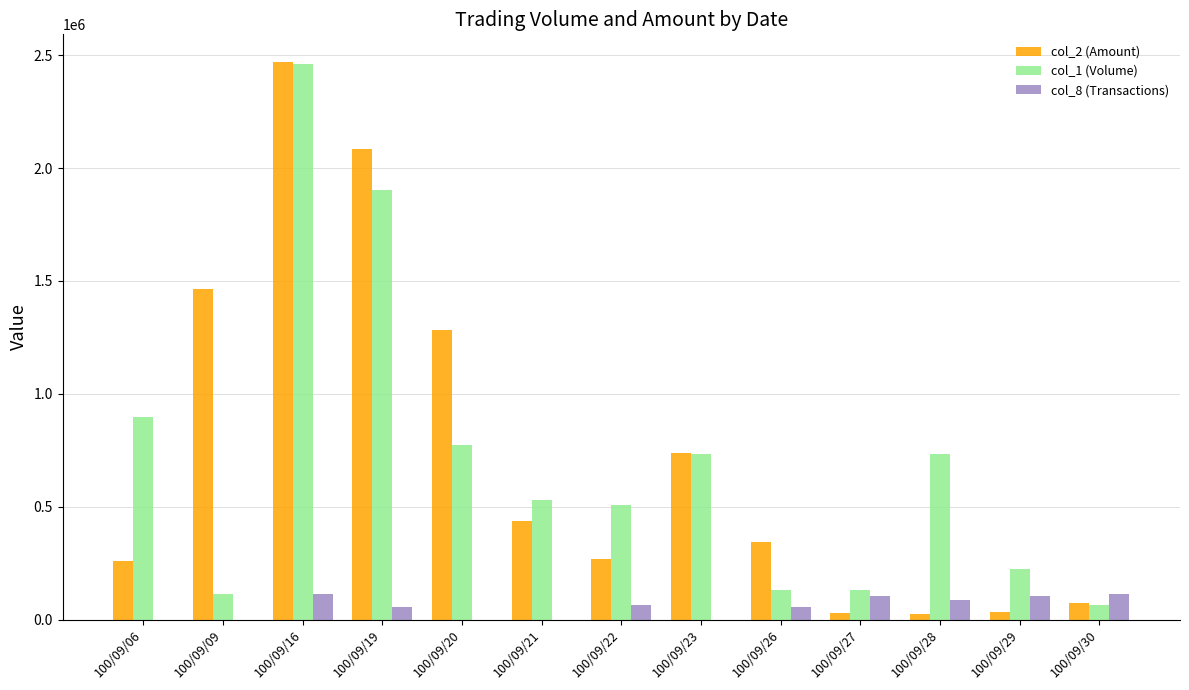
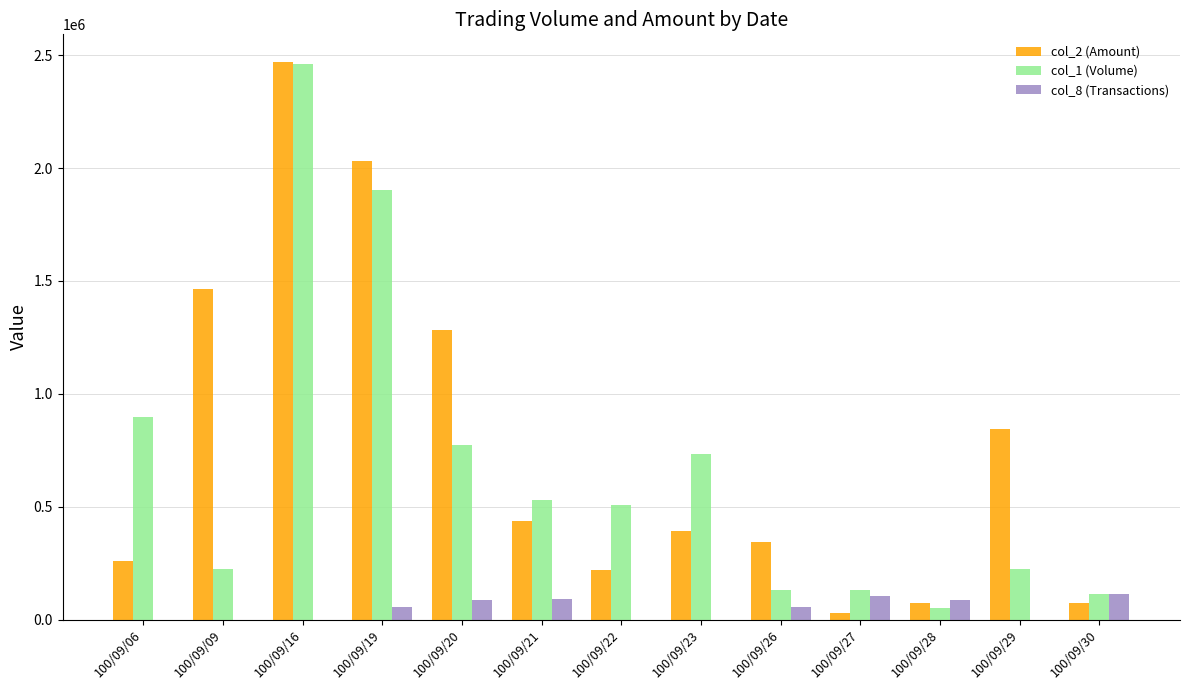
col_1 (Volume), 100/09/09: 110000 -> 230000
col_8 (Transactions), 100/09/16: 110000 -> 0
col_2 (Amount), 100/09/19: 2090000 -> 2030000
col_8 (Transactions), 100/09/20: 0 -> 90000
col_8 (Transactions), 100/09/21: 0 -> 90000
col_2 (Amount), 100/09/22: 270000 -> 220000
col_8 (Transactions), 100/09/22: 70000 -> 0
col_2 (Amount), 100/09/23: 740000 -> 390000
col_2 (Amount), 100/09/28: 30000 -> 80000
col_1 (Volume), 100/09/28: 730000 -> 50000
col_2 (Amount), 100/09/29: 30000 -> 840000
col_8 (Transactions), 100/09/29: 110000 -> 0
col_1 (Volume), 100/09/30: 60000 -> 110000
